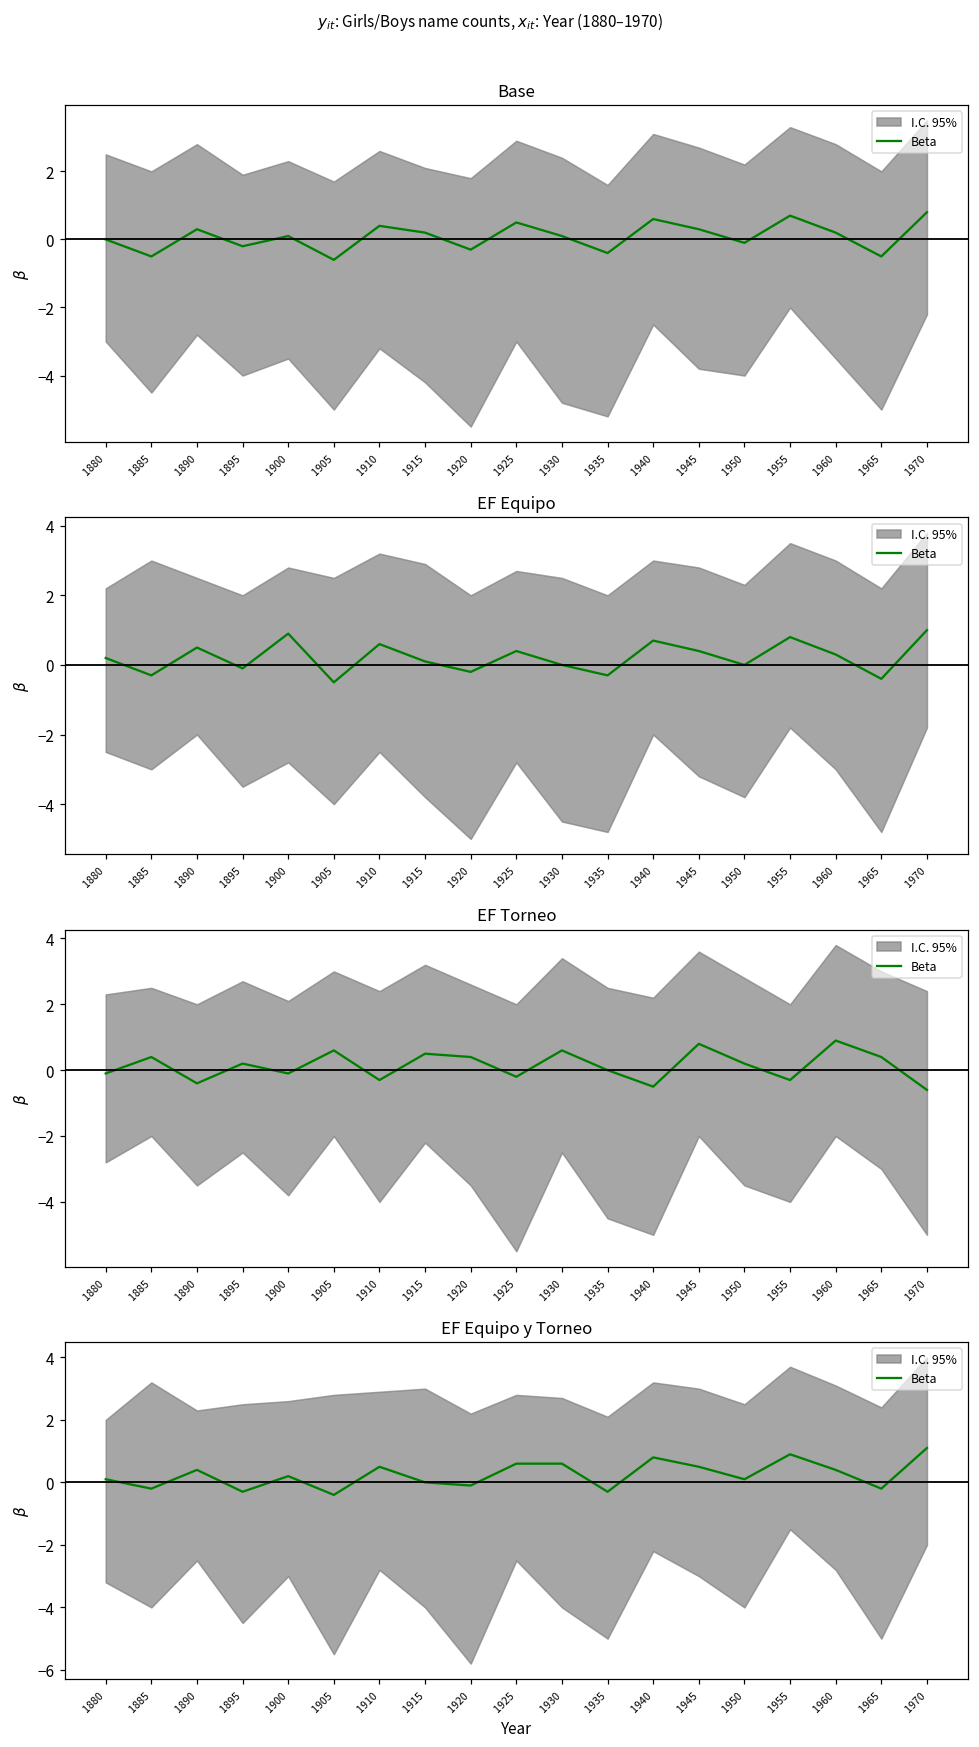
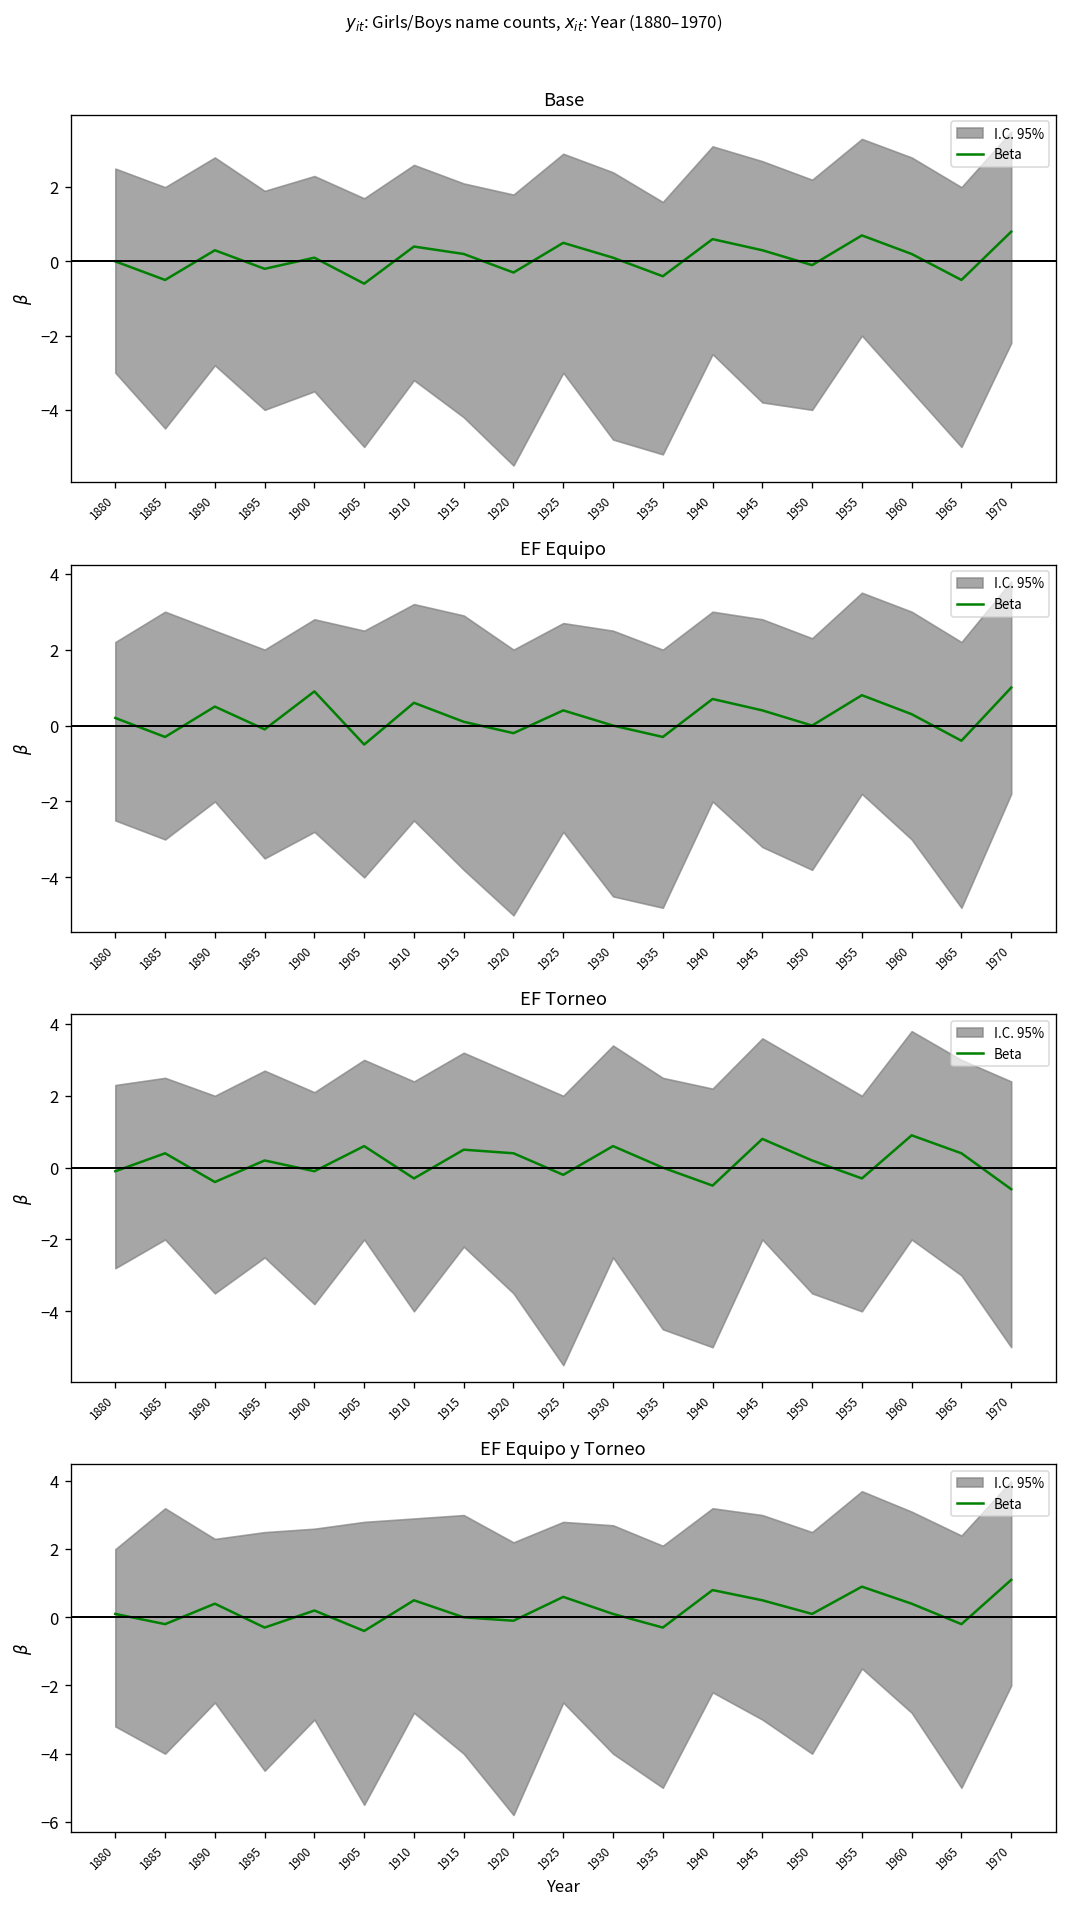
EF Equipo y Torneo, Beta, 1930: 0.6 -> 0.1
